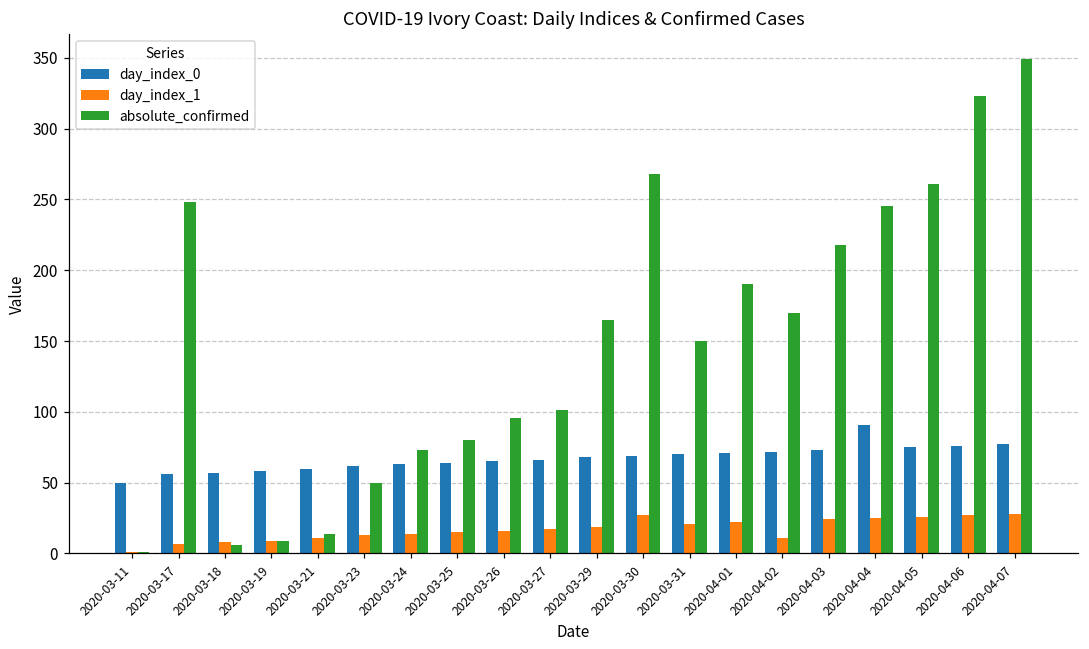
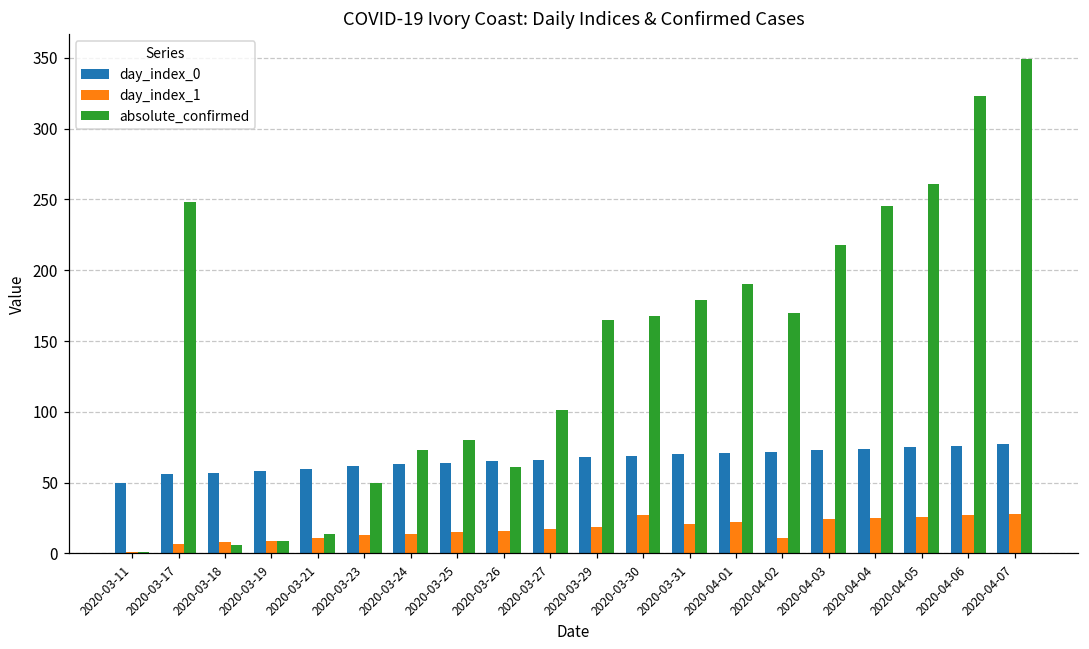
absolute_confirmed, 2020-03-26: 96 -> 61
absolute_confirmed, 2020-03-30: 268 -> 168
absolute_confirmed, 2020-03-31: 150 -> 179
day_index_0, 2020-04-04: 91 -> 74
